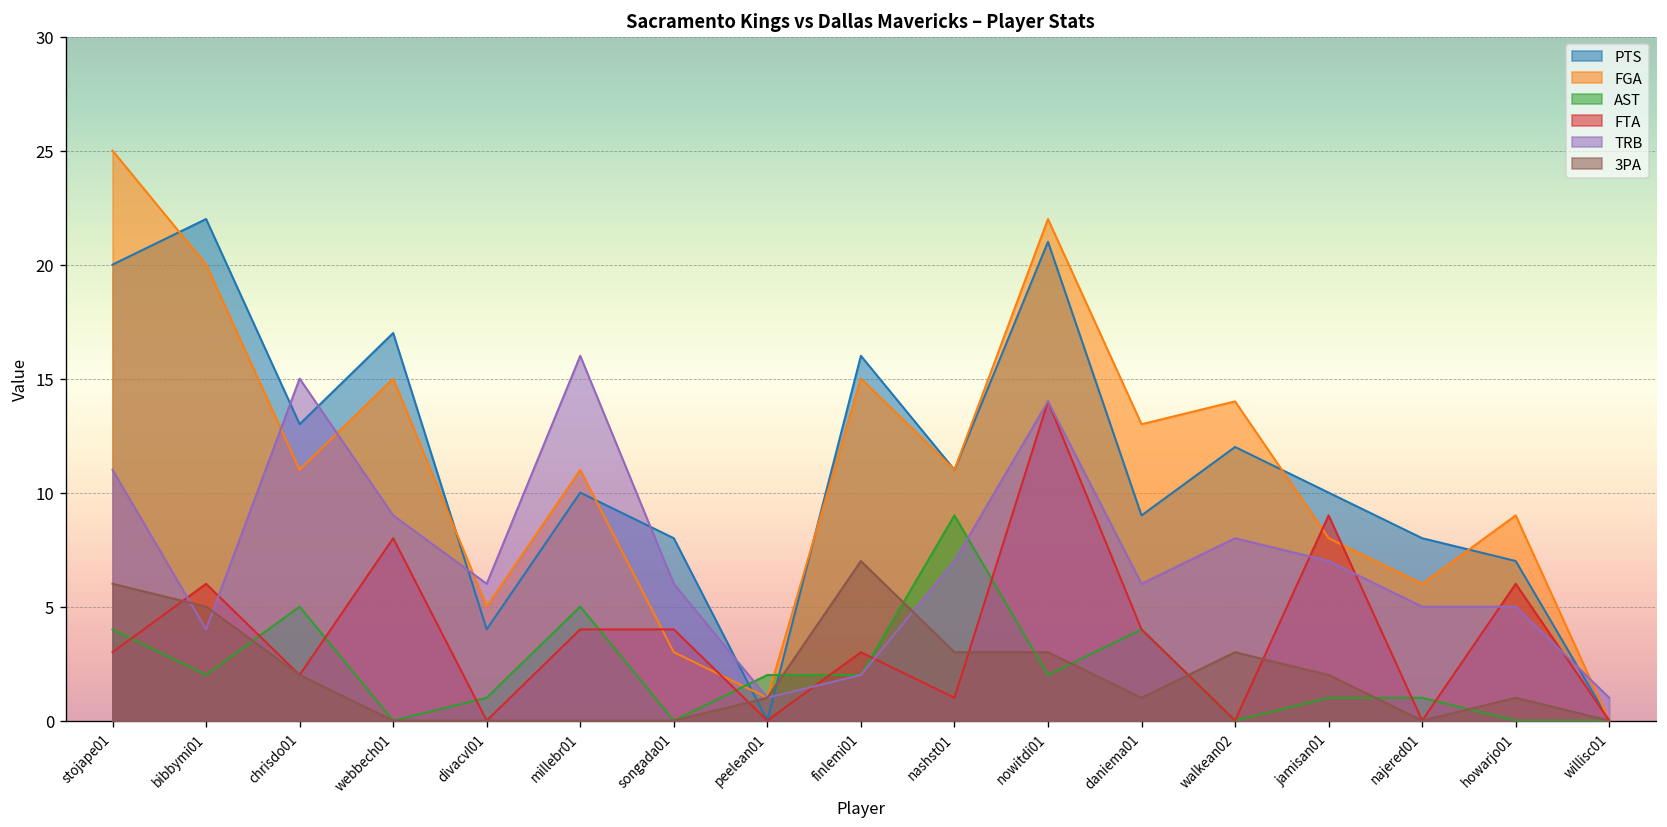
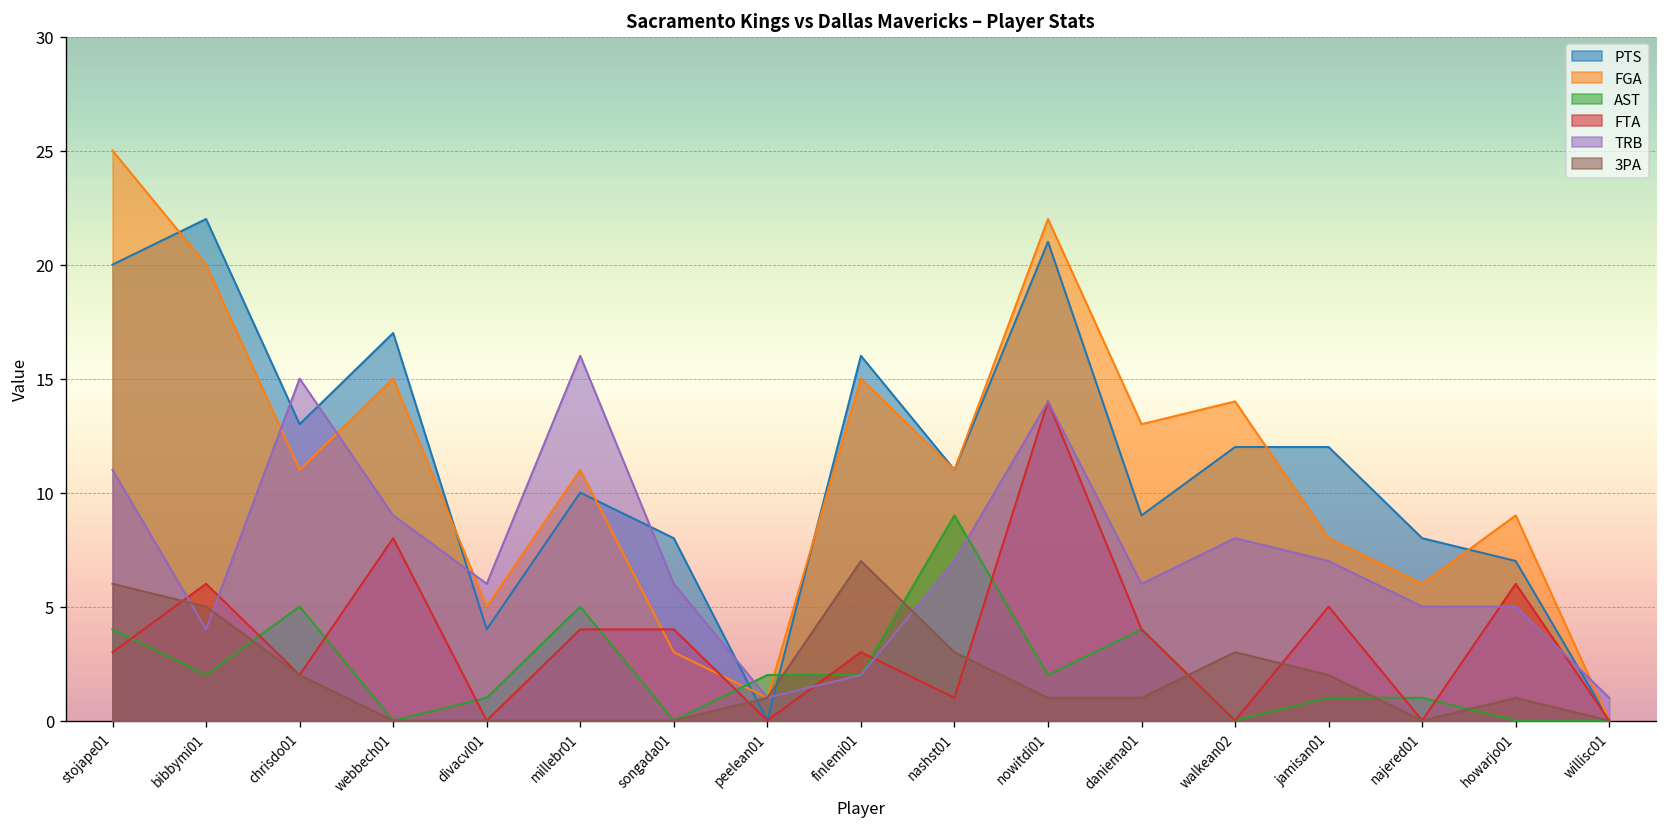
3PA, nowitdi01: 3 -> 1
PTS, jamisan01: 10 -> 12
FTA, jamisan01: 9 -> 5
